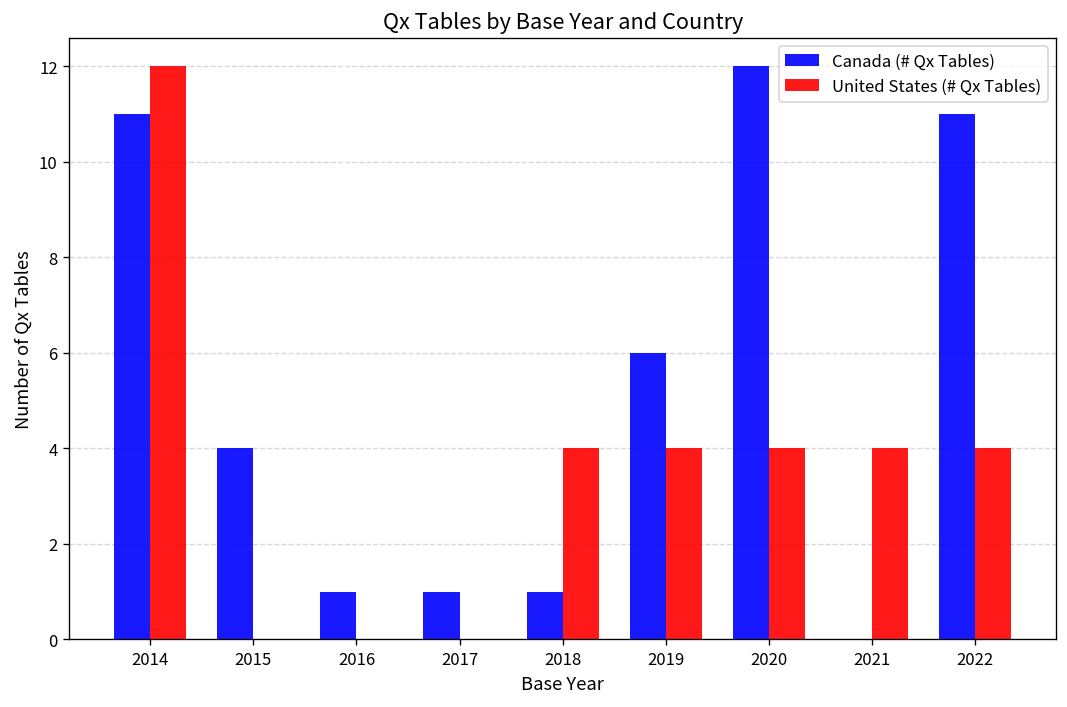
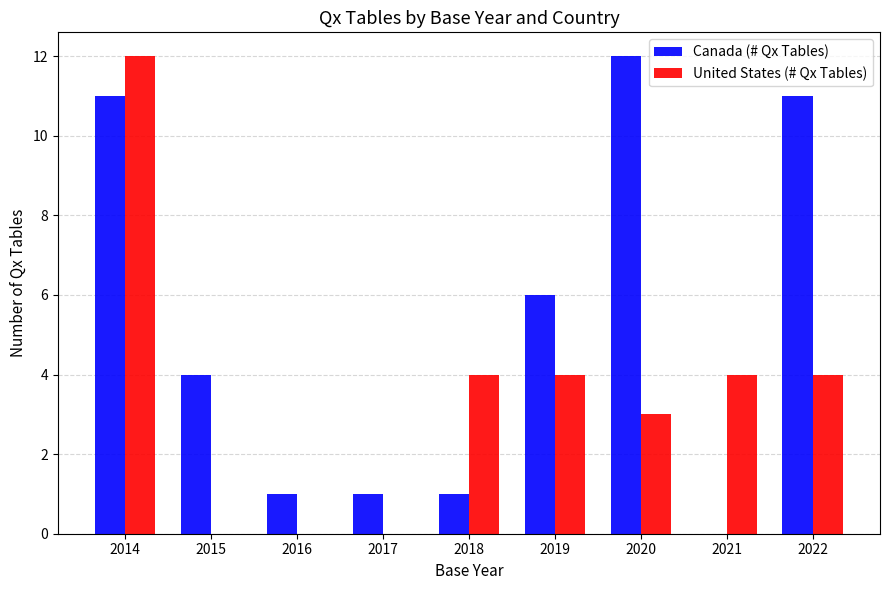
United States (# Qx Tables), 2020: 4 -> 3
